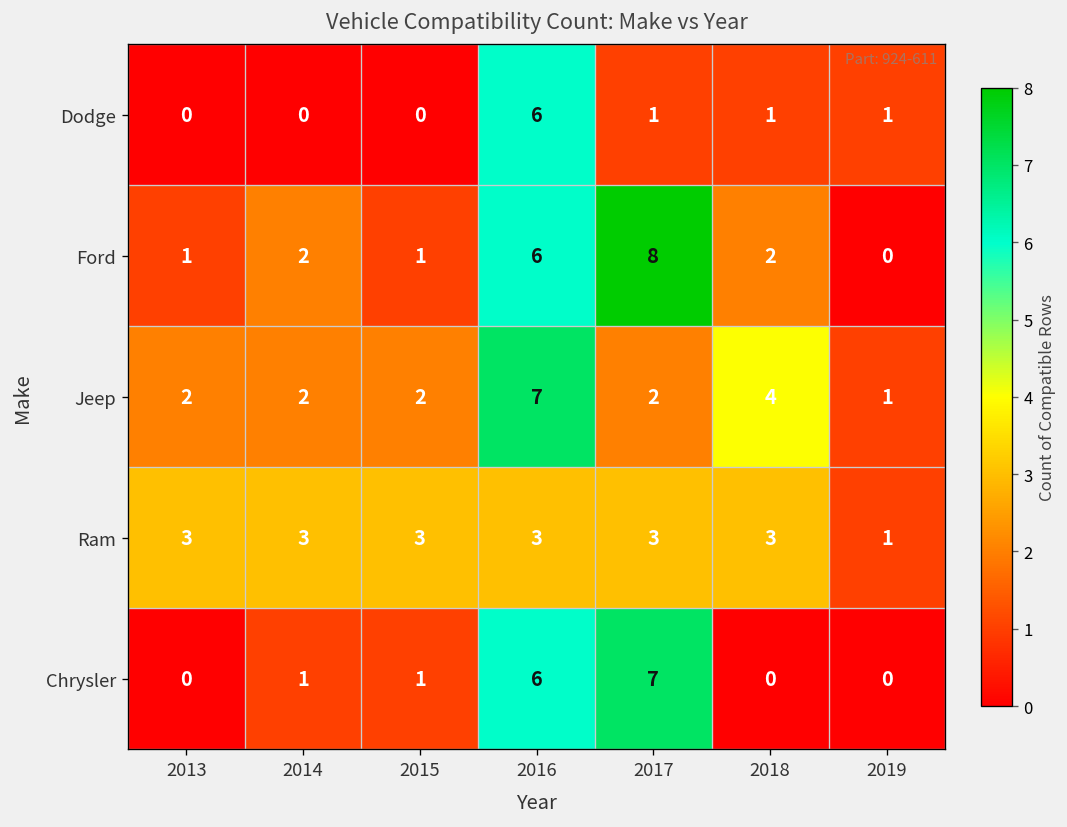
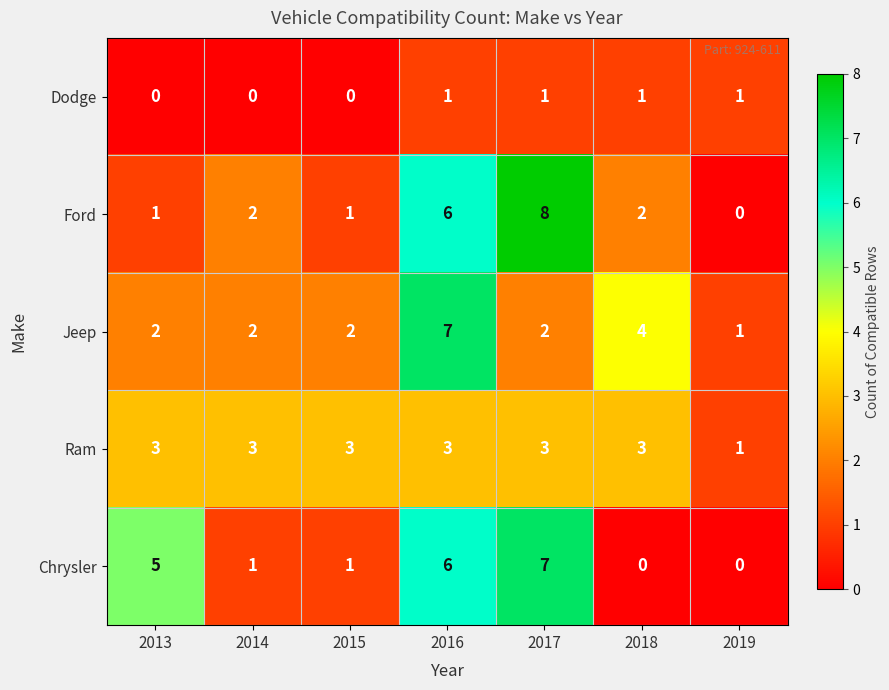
Dodge, 2016: 6 -> 1
Chrysler, 2013: 0 -> 5
